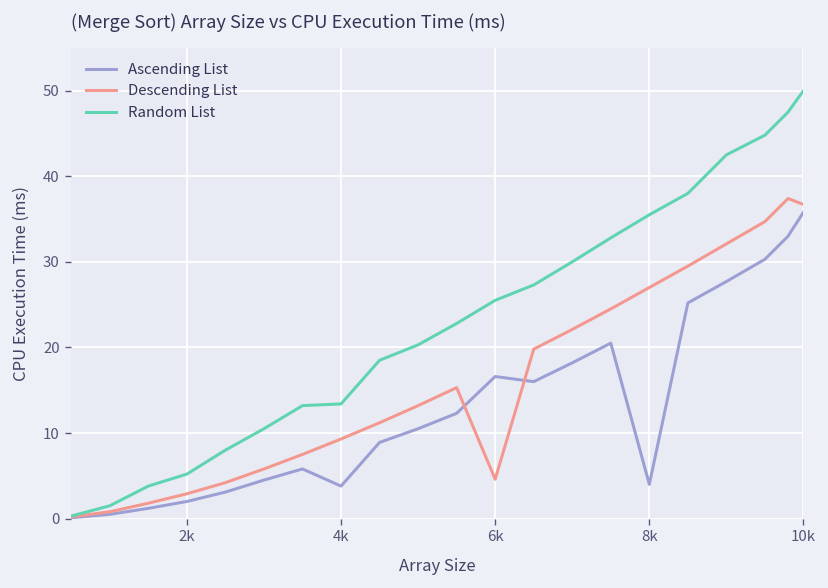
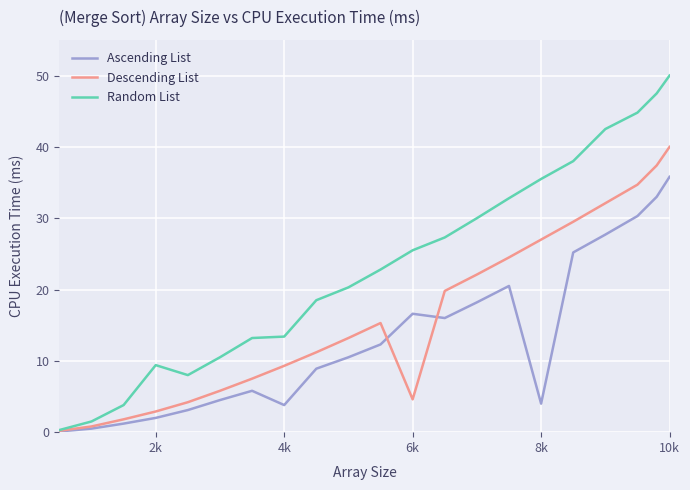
Random List, 2k: 5 -> 9
Descending List, 10k: 37 -> 40
